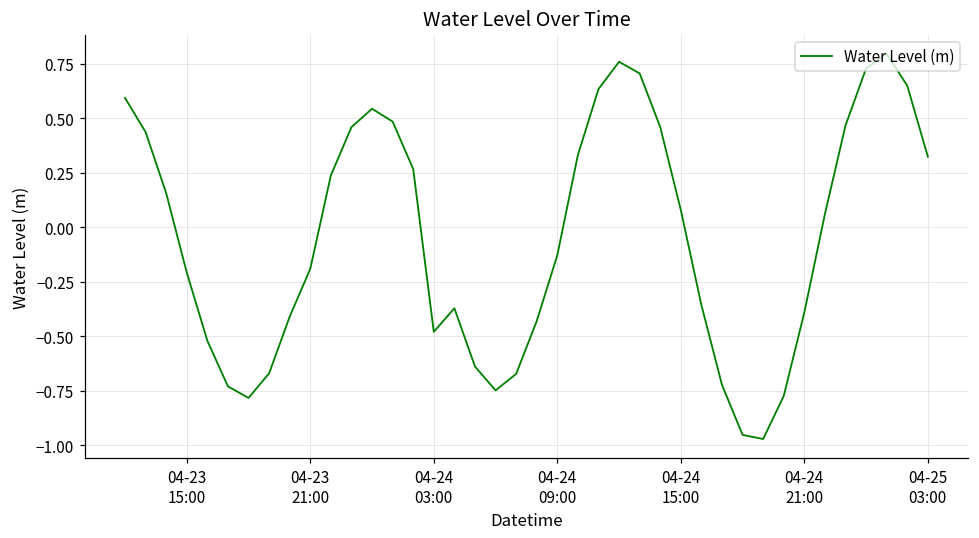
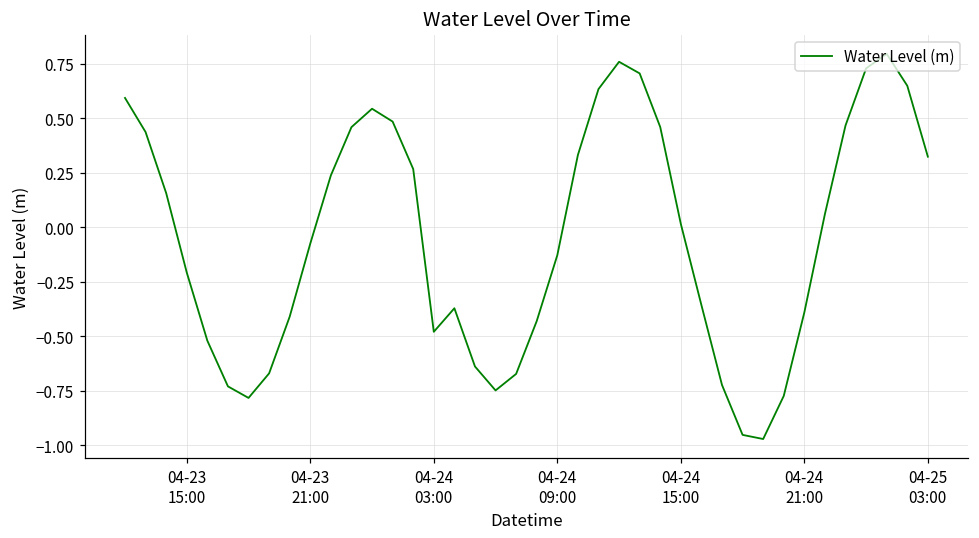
04-23 21:00: -0.19 -> -0.07
04-24 15:00: 0.08 -> 0.02
